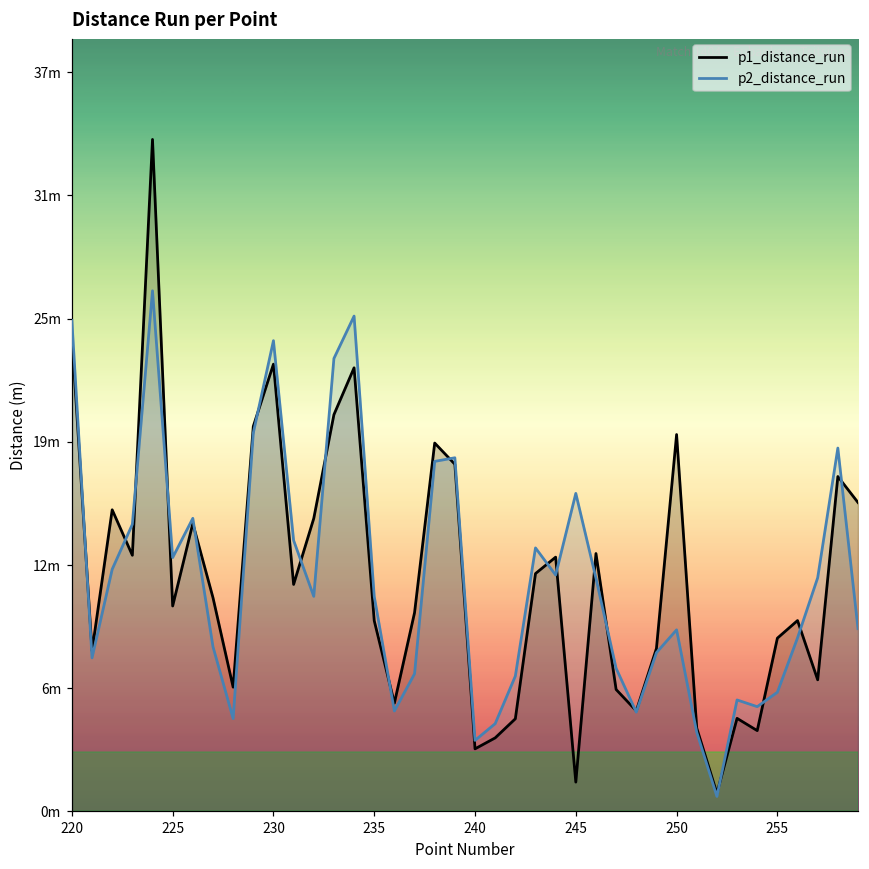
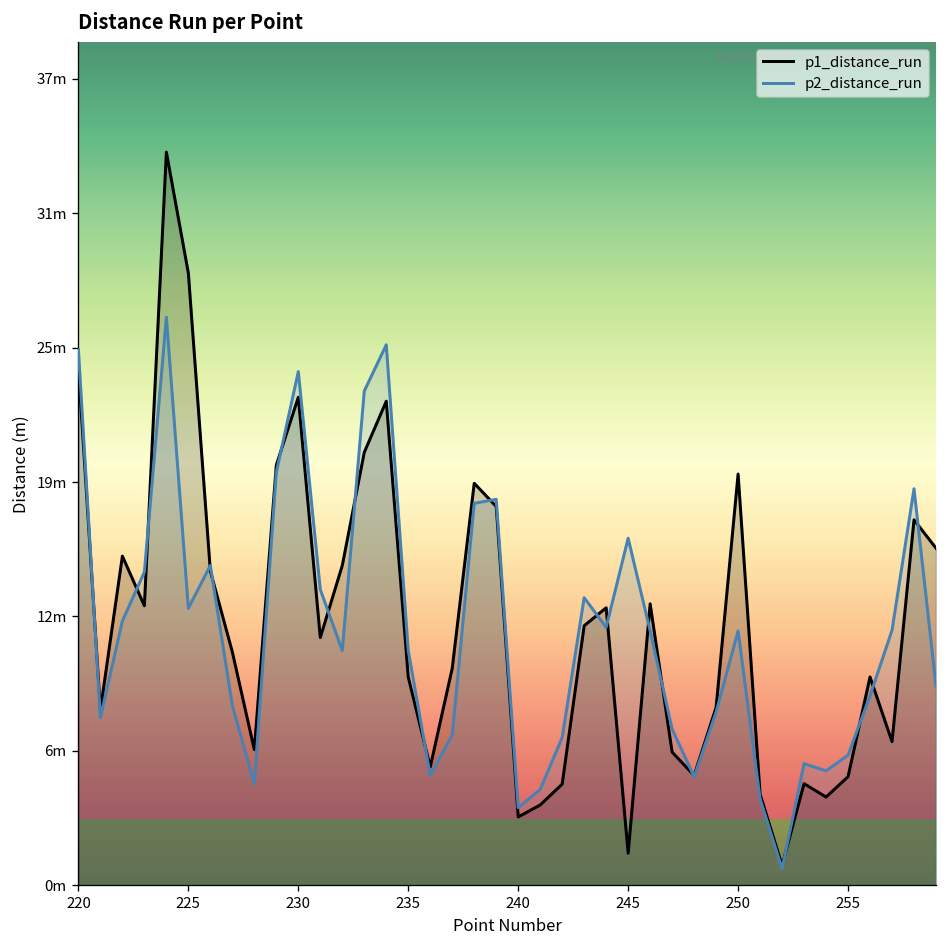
p1_distance_run, 225: 10.4m -> 28.3m
p2_distance_run, 250: 9.2m -> 11.8m
p1_distance_run, 255: 8.8m -> 5.0m
